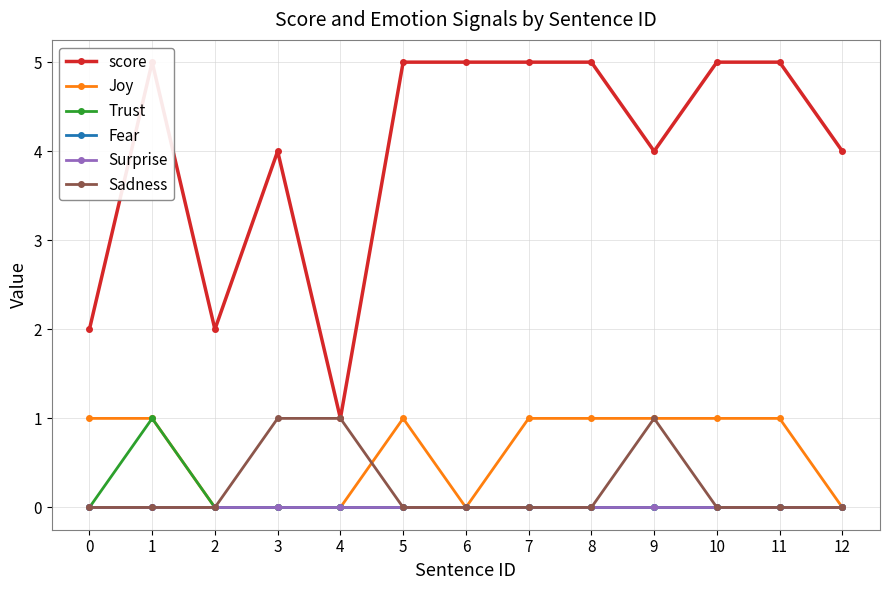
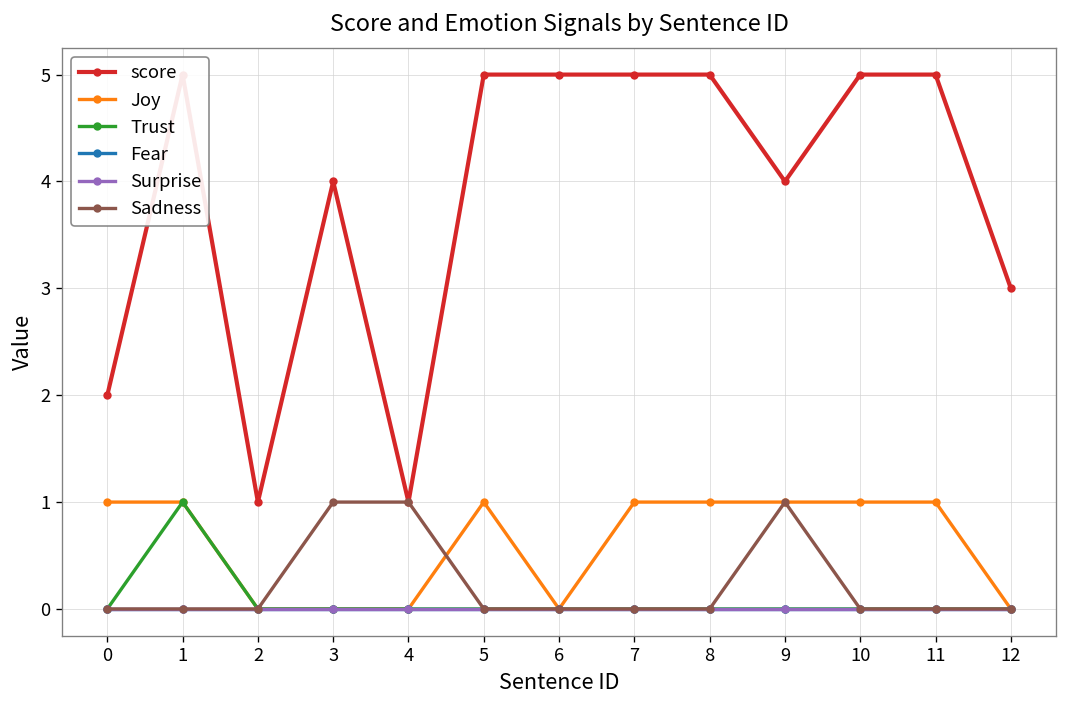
score, 2: 2 -> 1
score, 12: 4 -> 3
